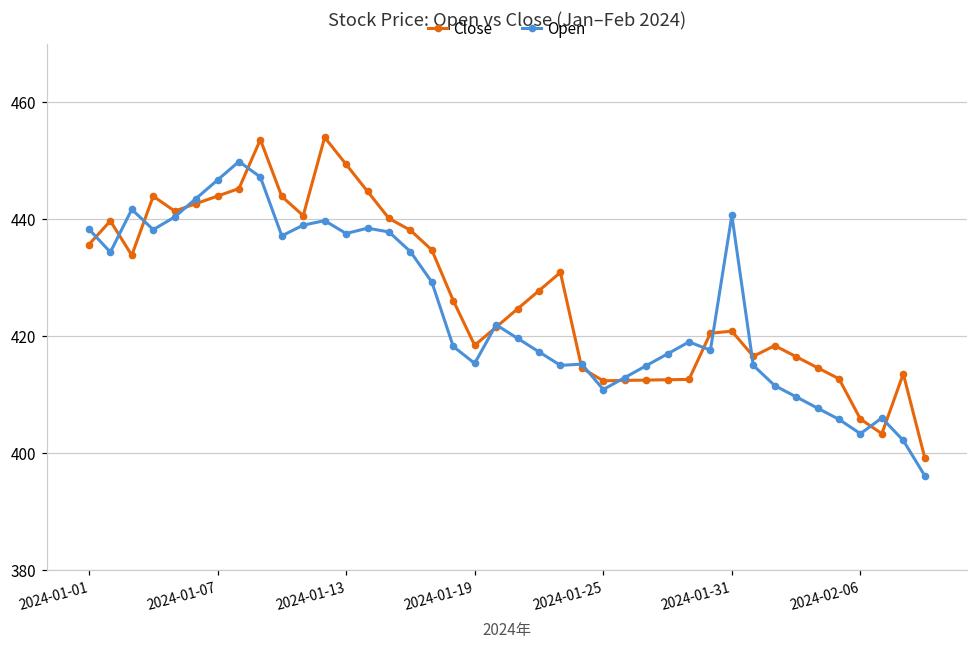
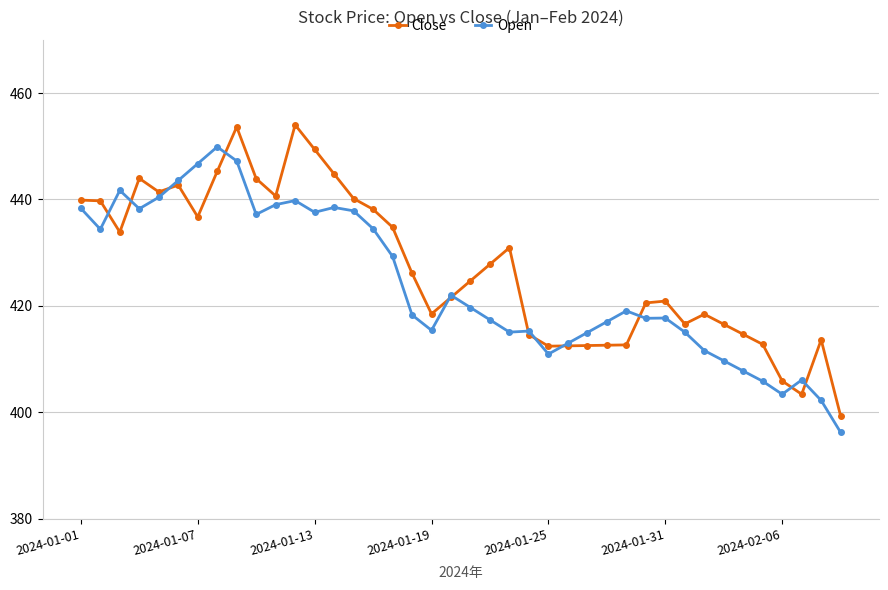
Close, 2024-01-01: 436 -> 440
Close, 2024-01-07: 444 -> 437
Open, 2024-01-31: 441 -> 418
